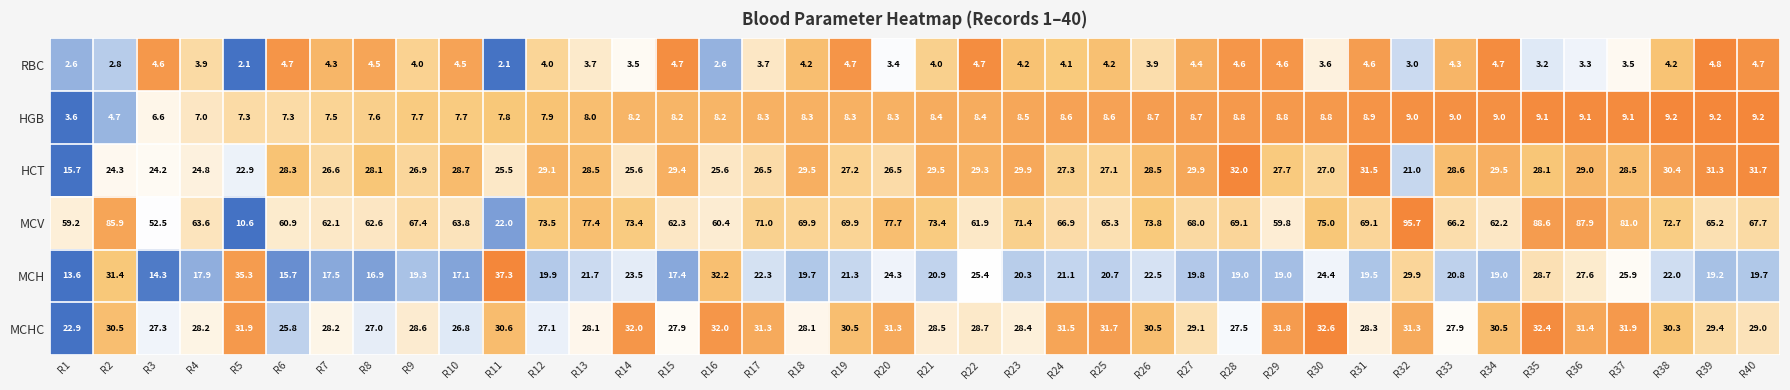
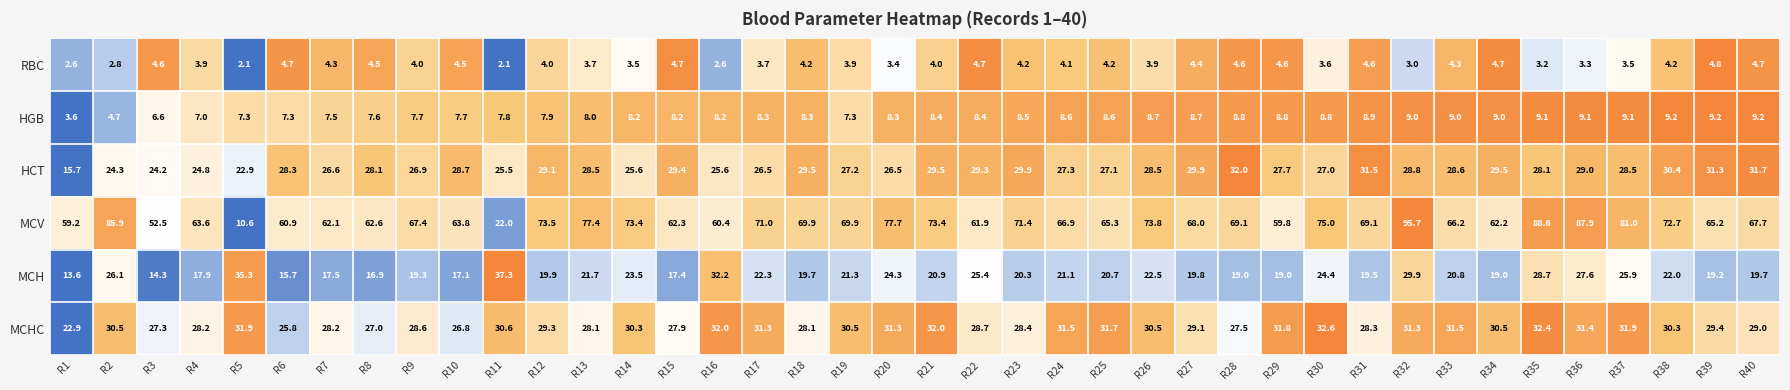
RBC, R19: 4.7 -> 3.9
HGB, R19: 8.3 -> 7.3
HCT, R32: 21.0 -> 28.8
MCH, R2: 31.4 -> 26.1
MCHC, R12: 27.1 -> 29.3
MCHC, R14: 32.0 -> 30.3
MCHC, R21: 28.5 -> 32.0
MCHC, R33: 27.9 -> 31.5
